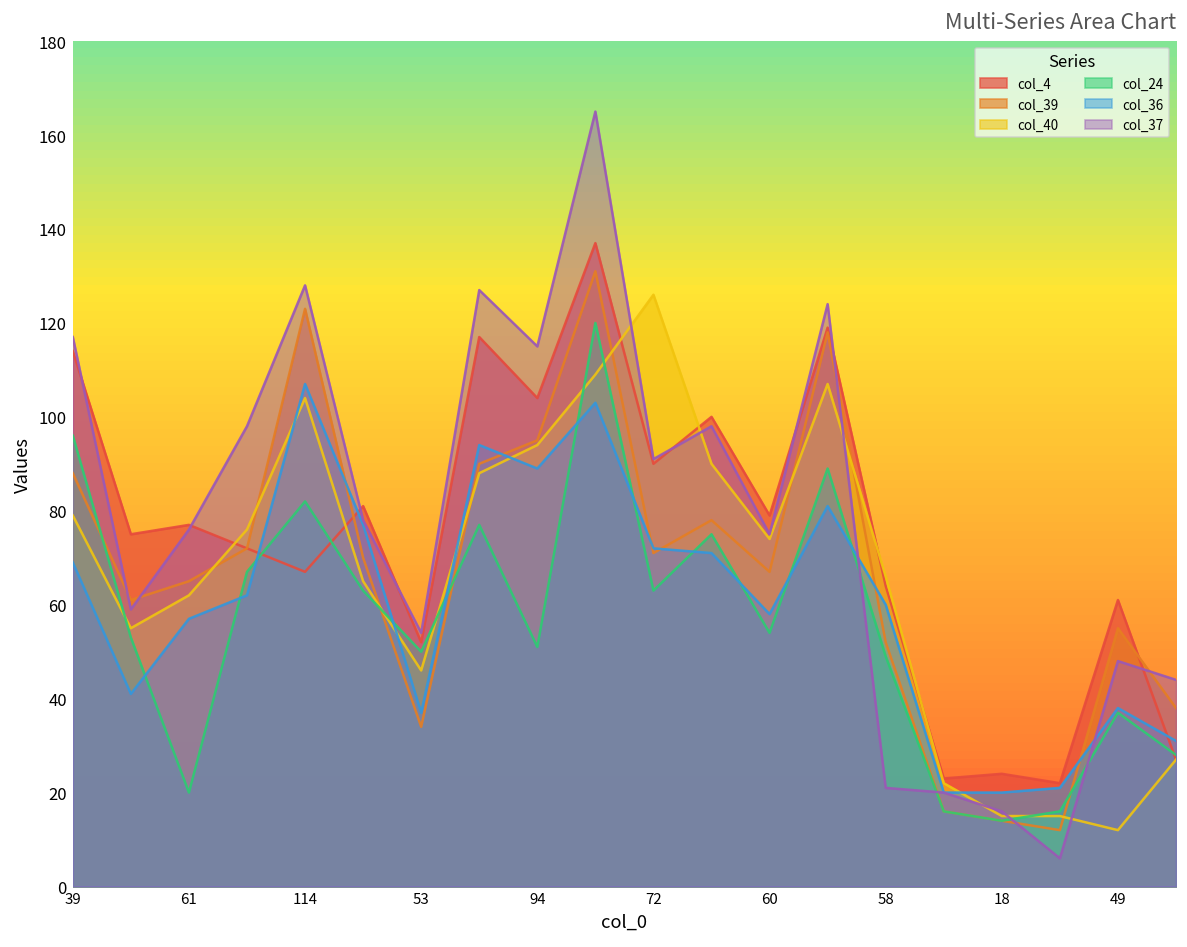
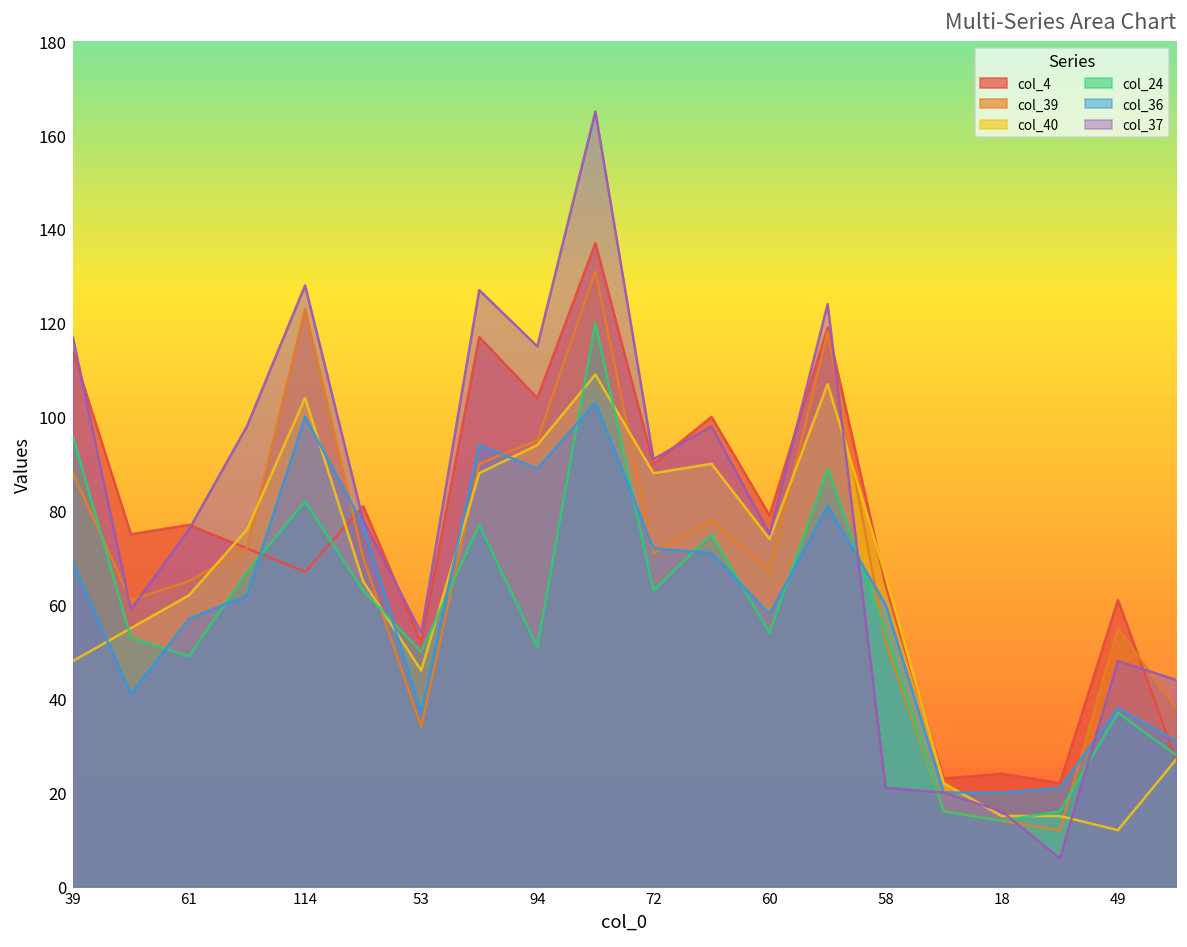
col_40, 39: 79 -> 48
col_24, 61: 20 -> 49
col_36, 114: 107 -> 100
col_40, 72: 126 -> 88
col_24, 58: 49 -> 54
